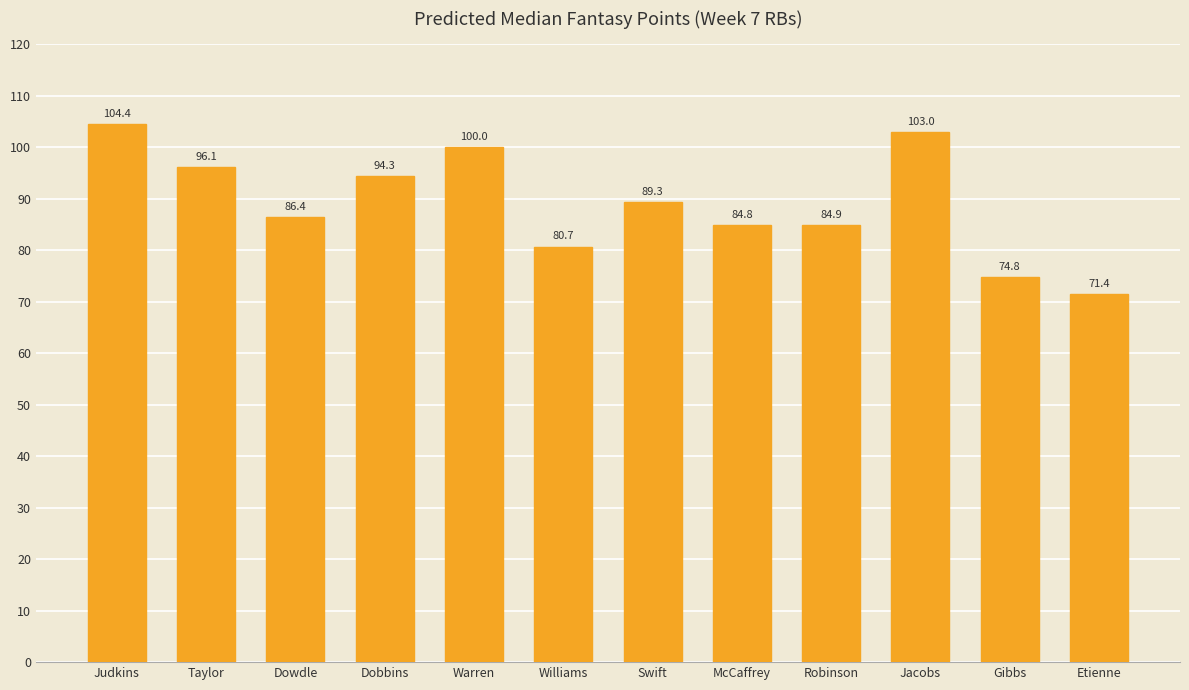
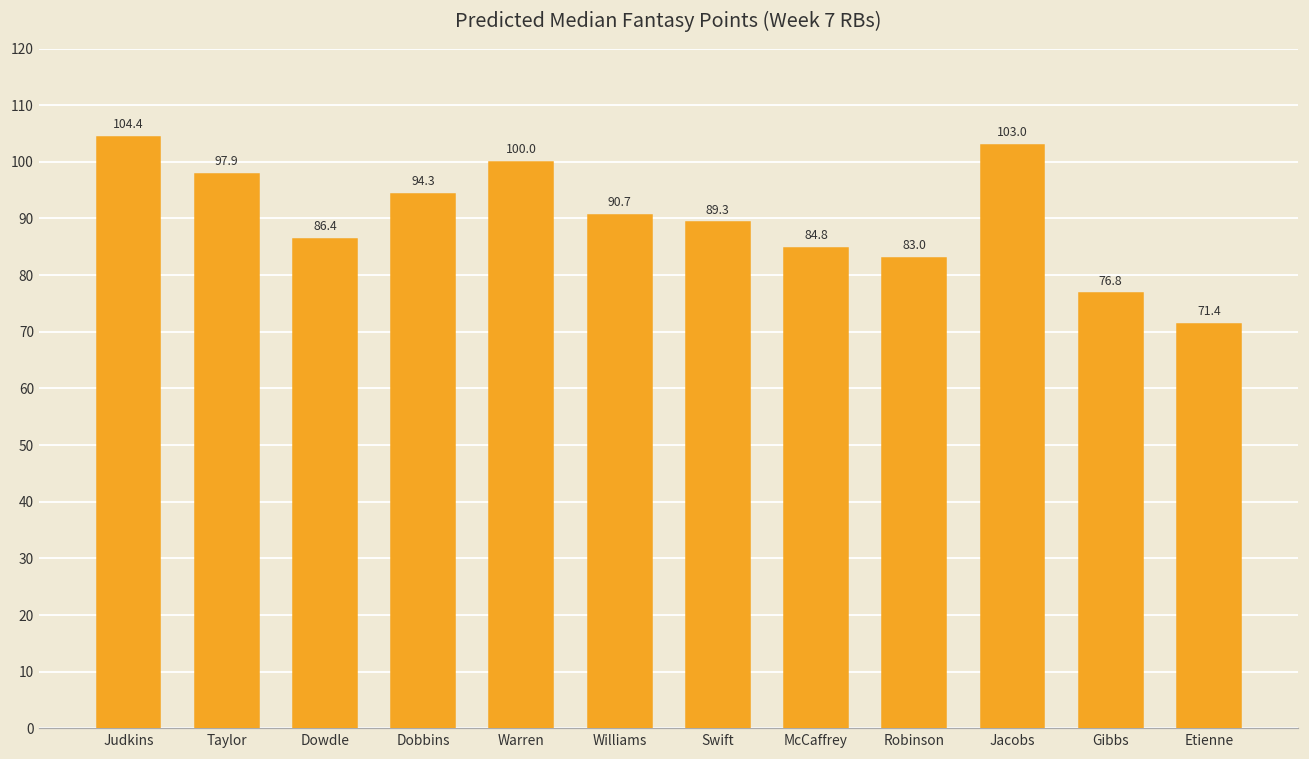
Taylor: 96.1 -> 97.9
Williams: 80.7 -> 90.7
Robinson: 84.9 -> 83.0
Gibbs: 74.8 -> 76.8
